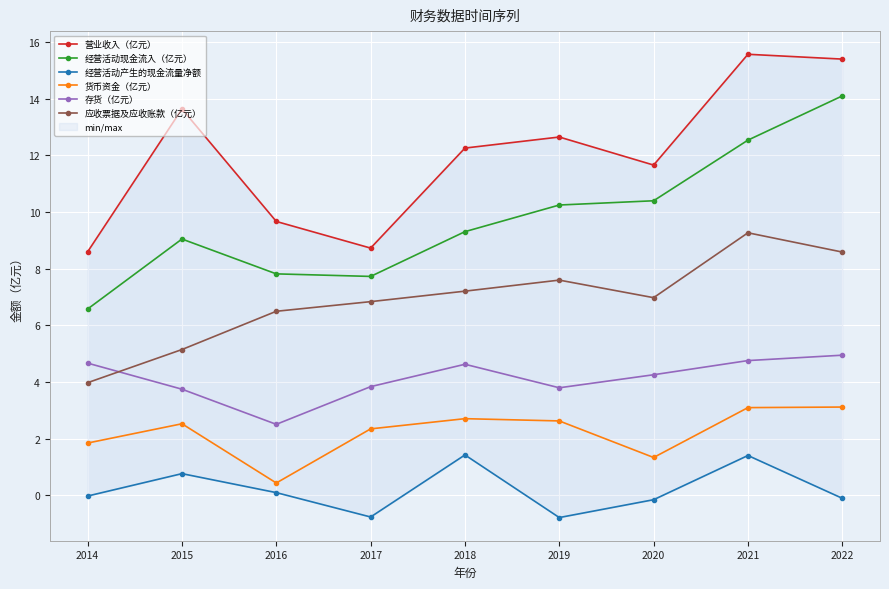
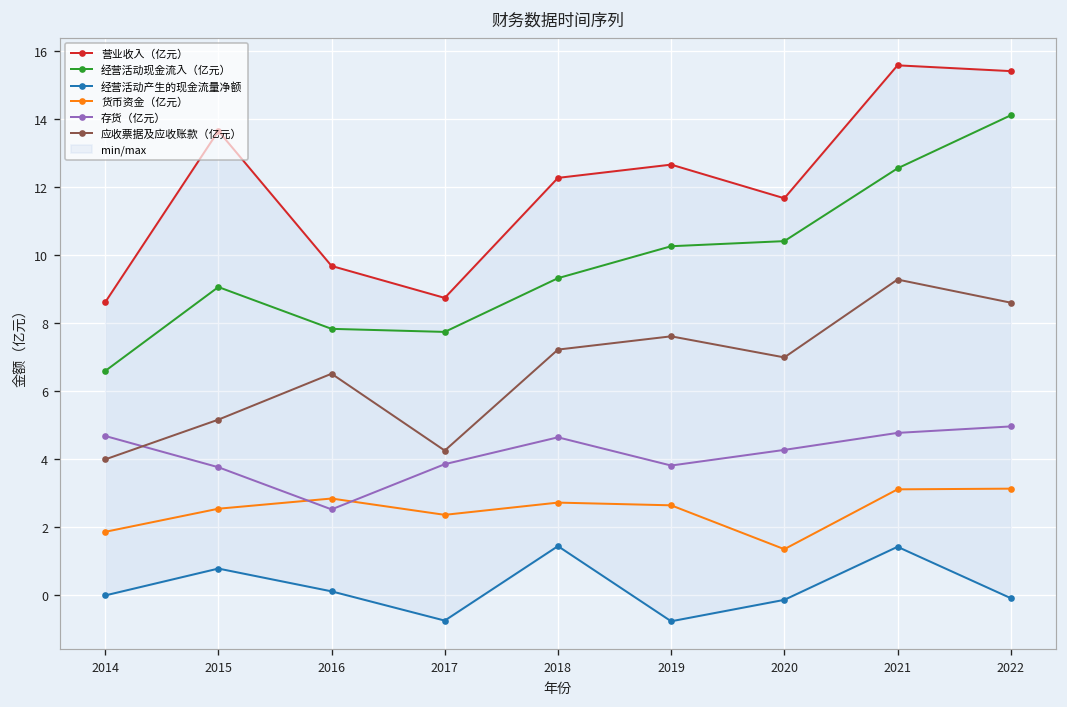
货币资金（亿元）, 2016: 0.4 -> 2.8
应收票据及应收账款（亿元）, 2017: 6.8 -> 4.2
